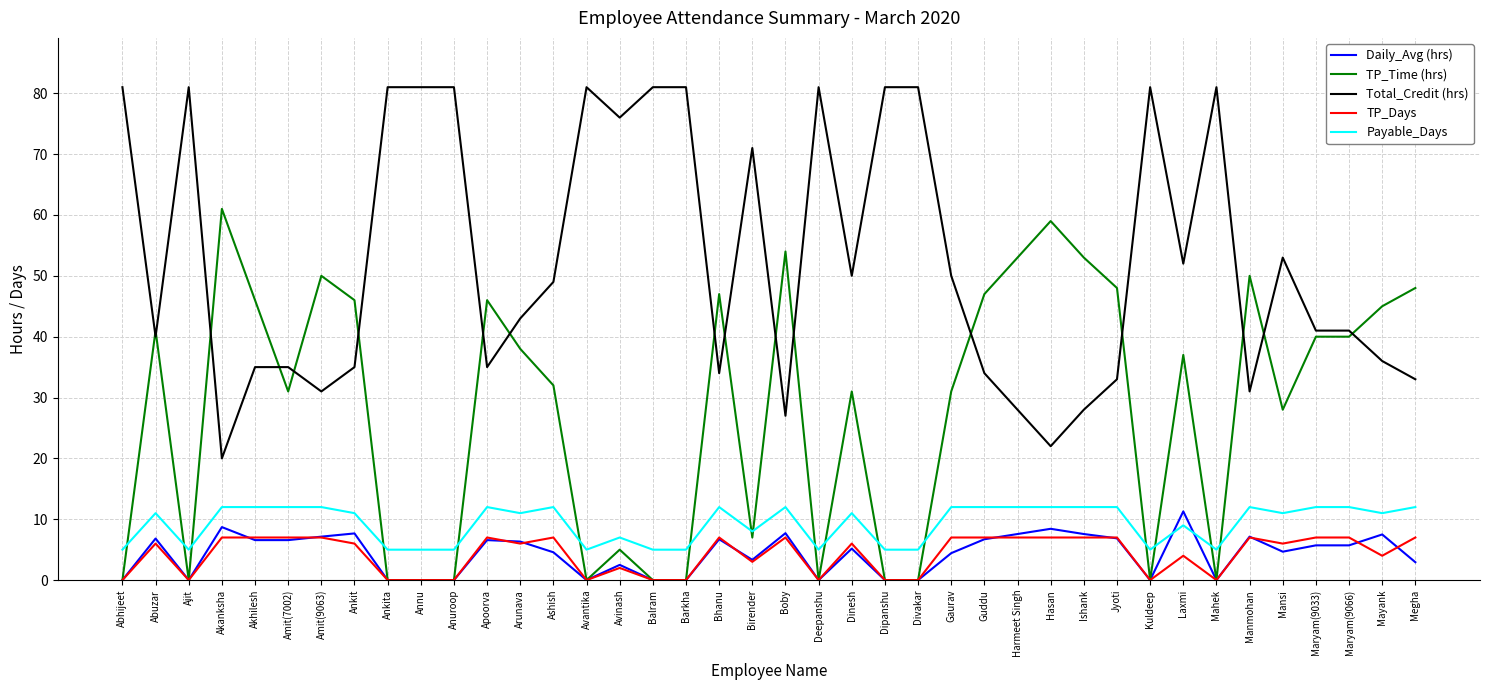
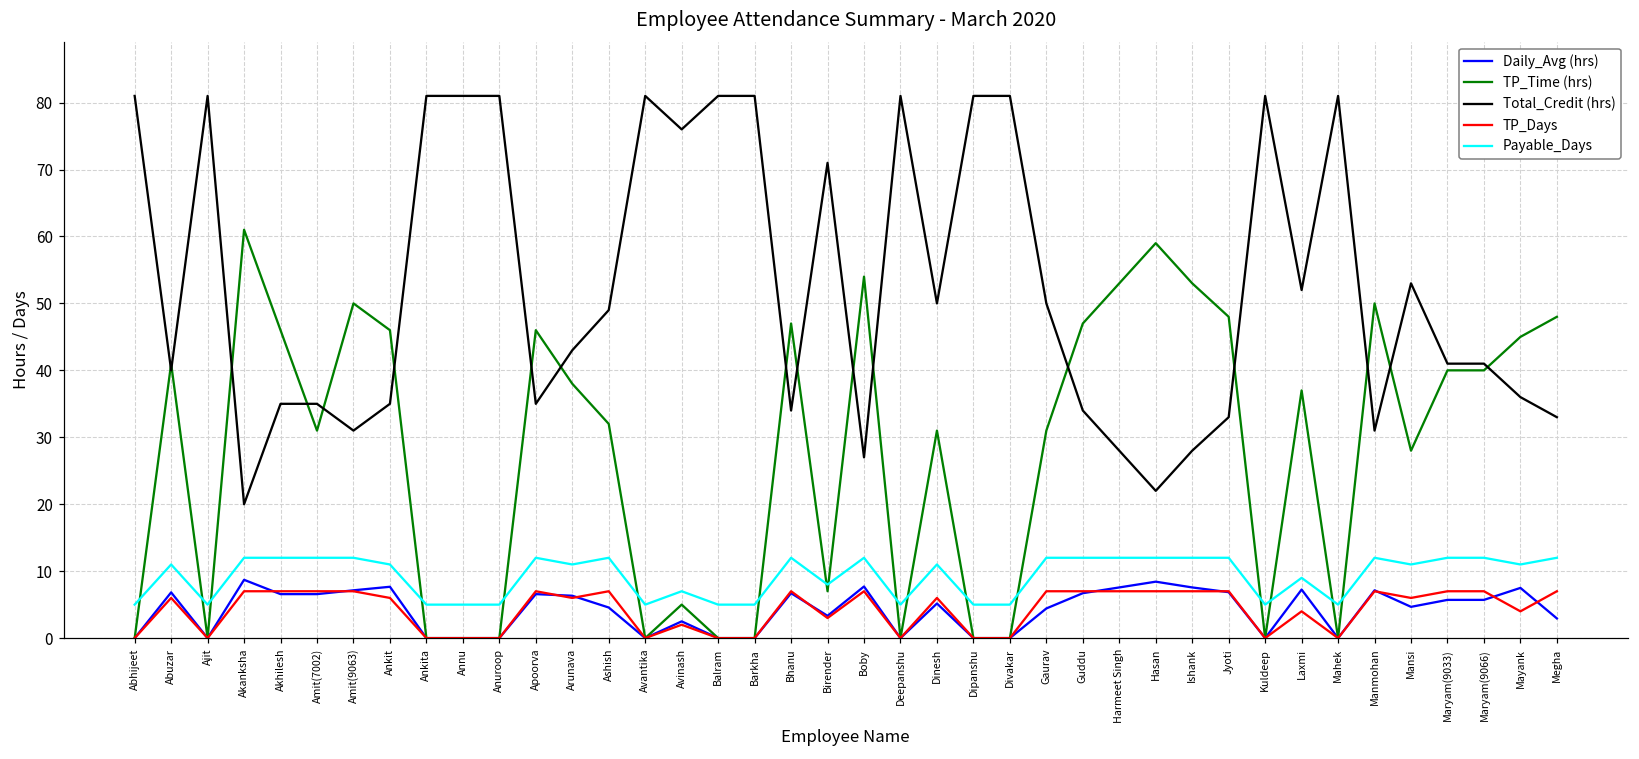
Daily_Avg (hrs), Laxmi: 11 -> 7
